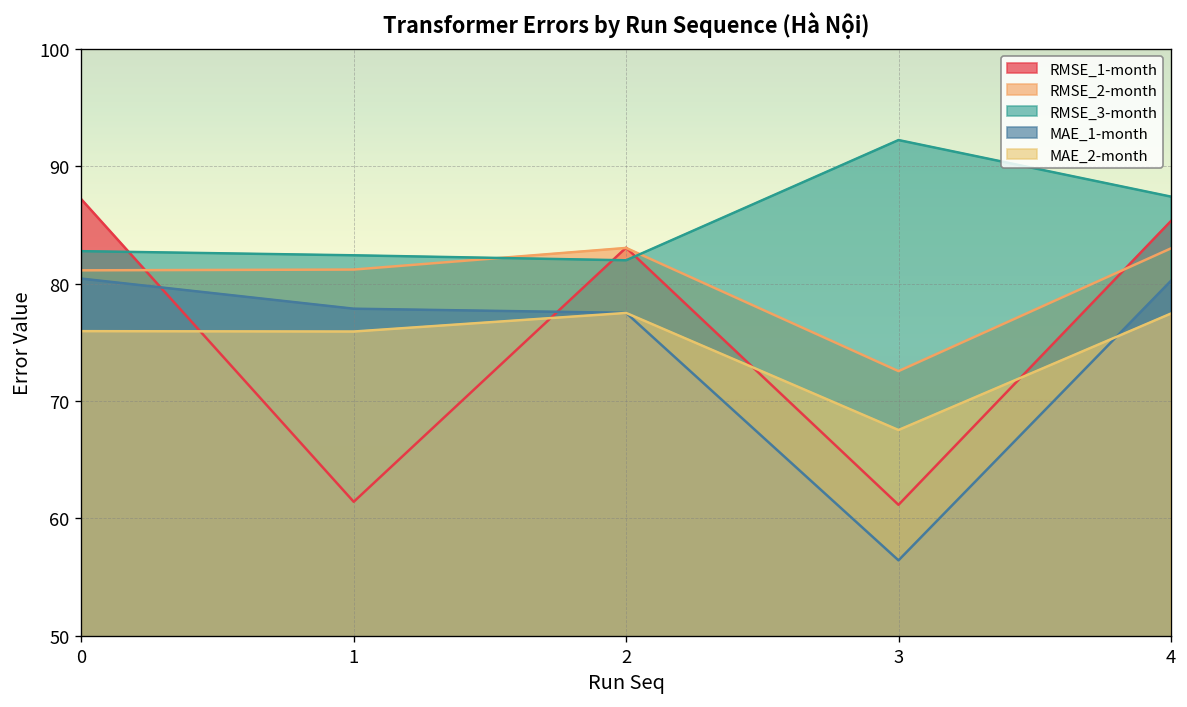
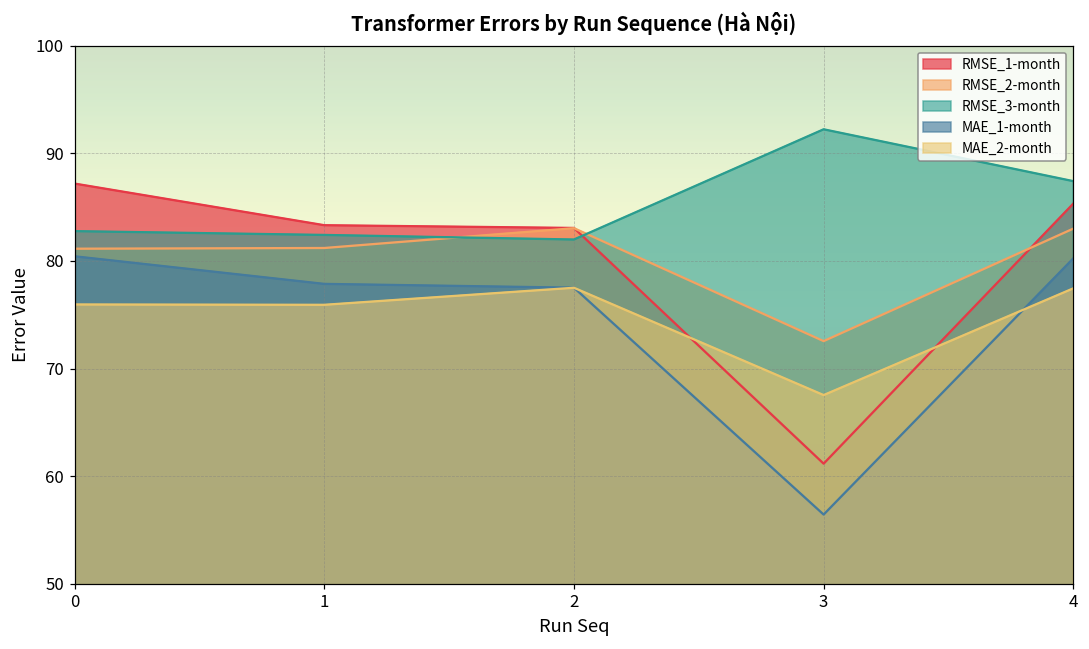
RMSE_1-month, 1: 61 -> 83
